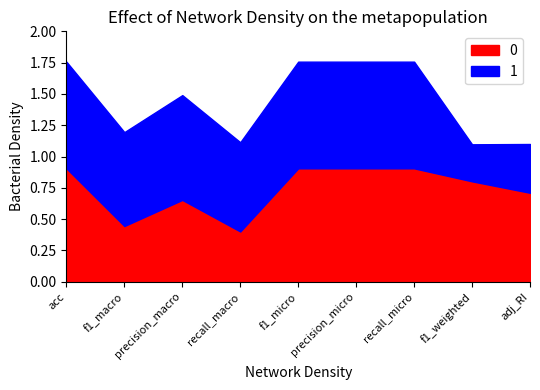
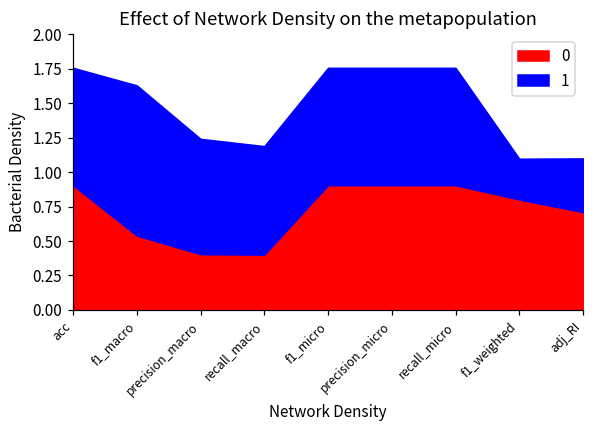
0, f1_macro: 0.44 -> 0.54
1, f1_macro: 0.75 -> 1.09
0, precision_macro: 0.65 -> 0.40
1, recall_macro: 0.71 -> 0.79
